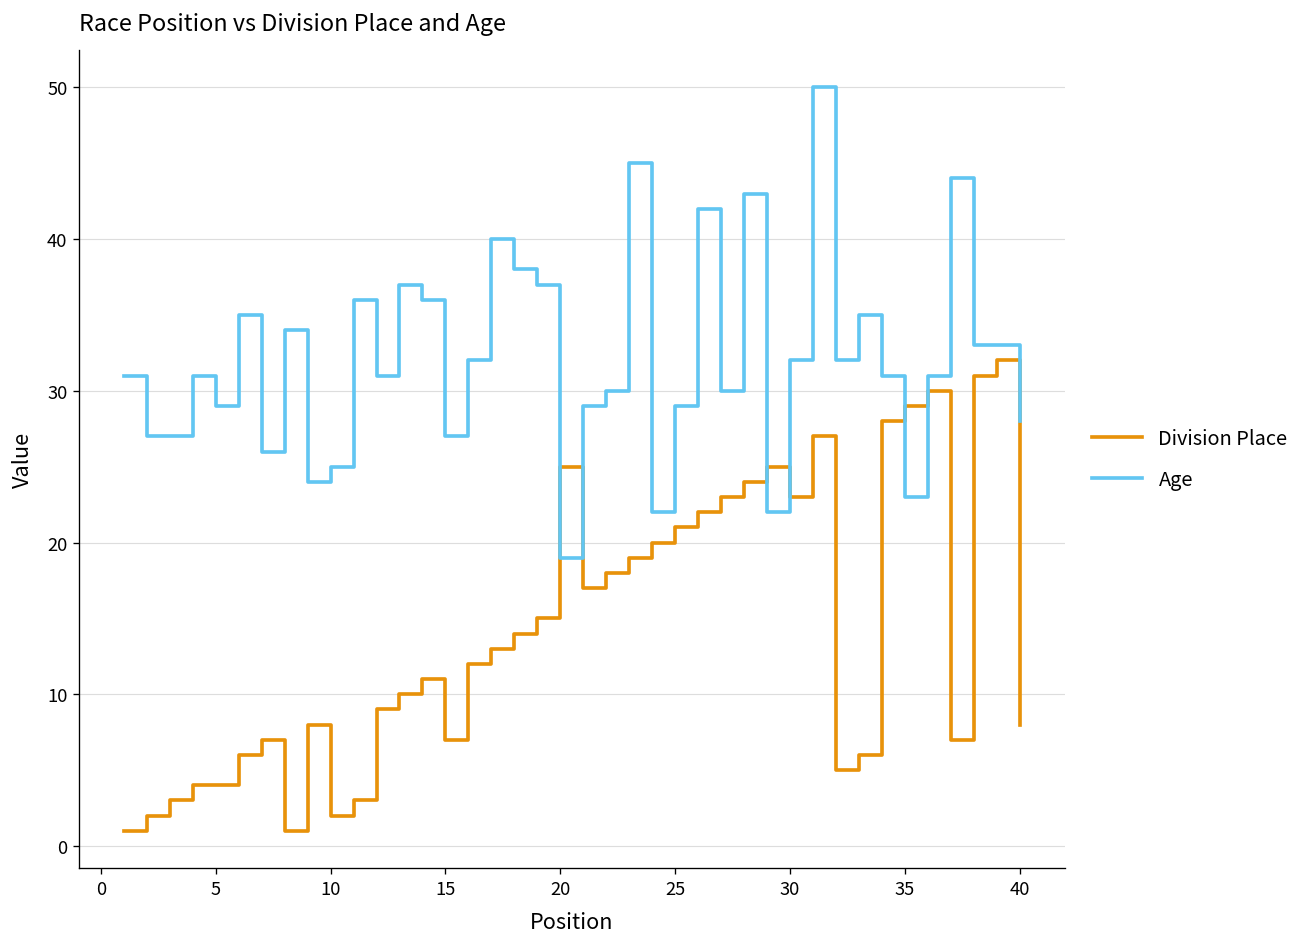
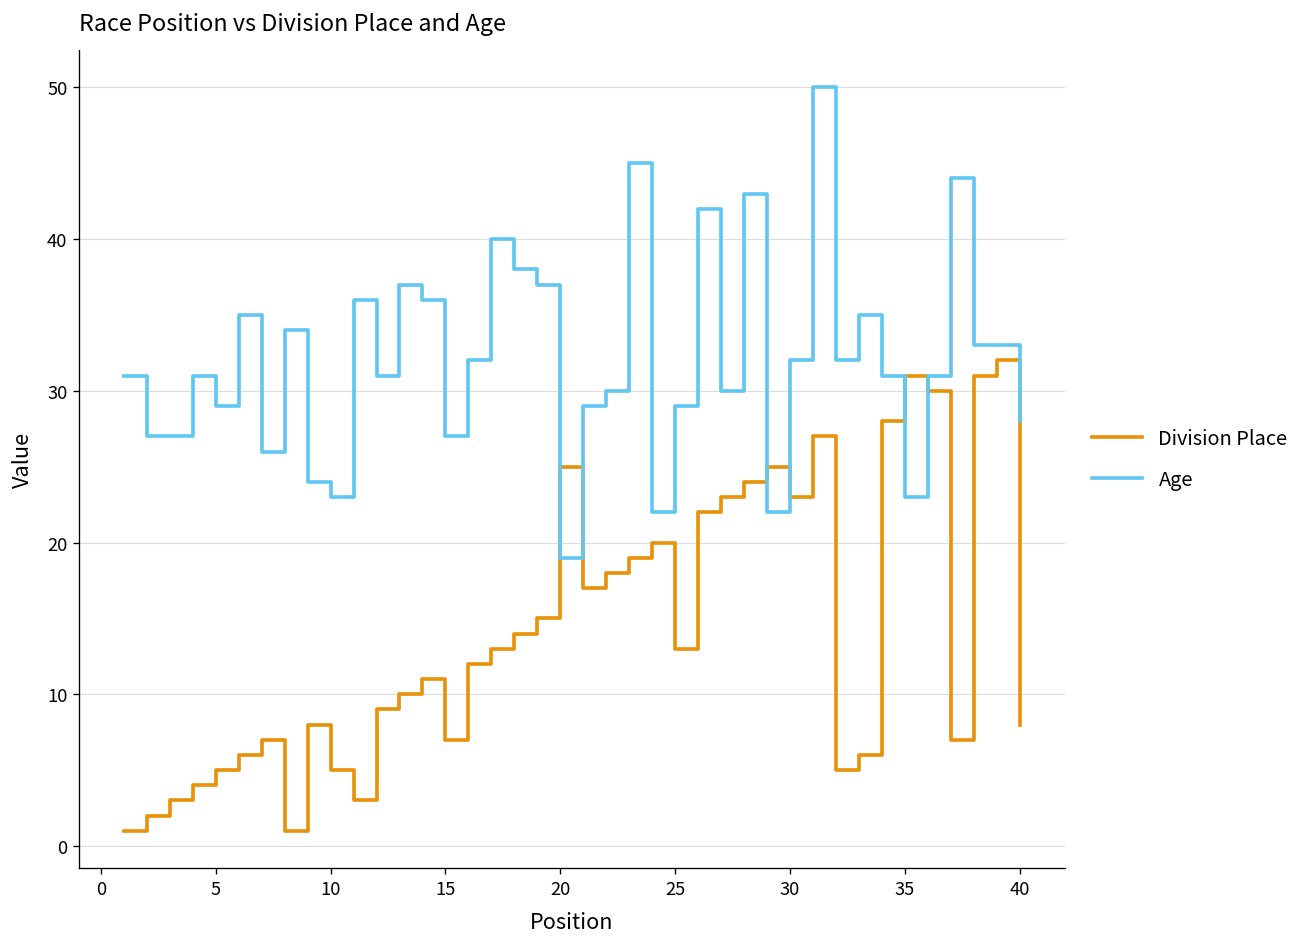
Division Place, 5: 4 -> 5
Division Place, 10: 2 -> 5
Age, 10: 25 -> 23
Division Place, 25: 21 -> 13
Division Place, 35: 29 -> 31
